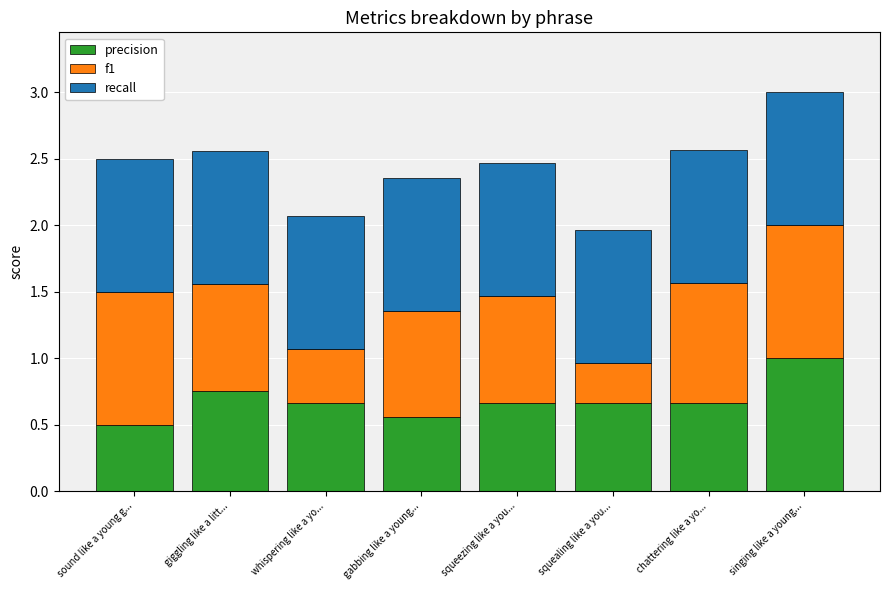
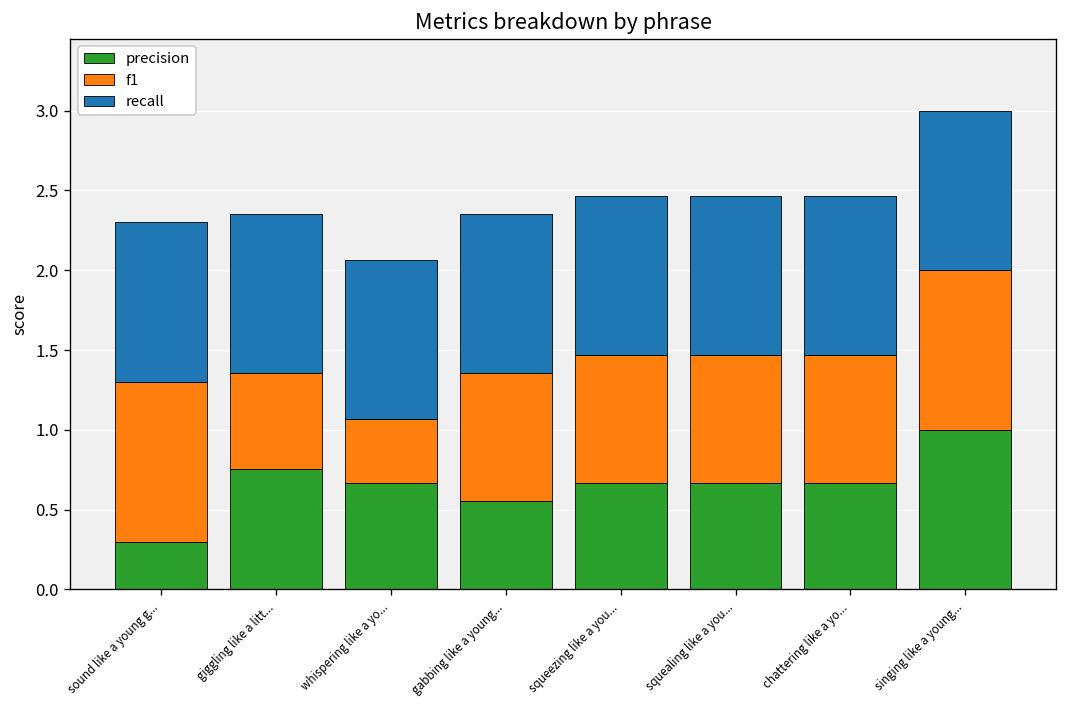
precision, sound like a young g...: 0.5 -> 0.3
f1, giggling like a litt...: 0.8 -> 0.6
f1, squealing like a you...: 0.3 -> 0.8
f1, chattering like a yo...: 0.9 -> 0.8
